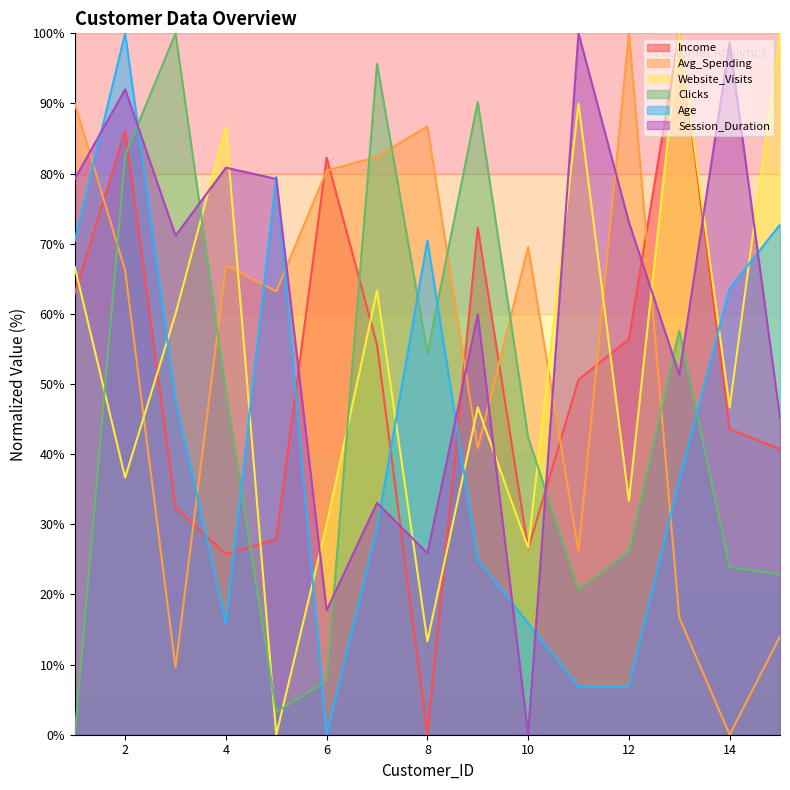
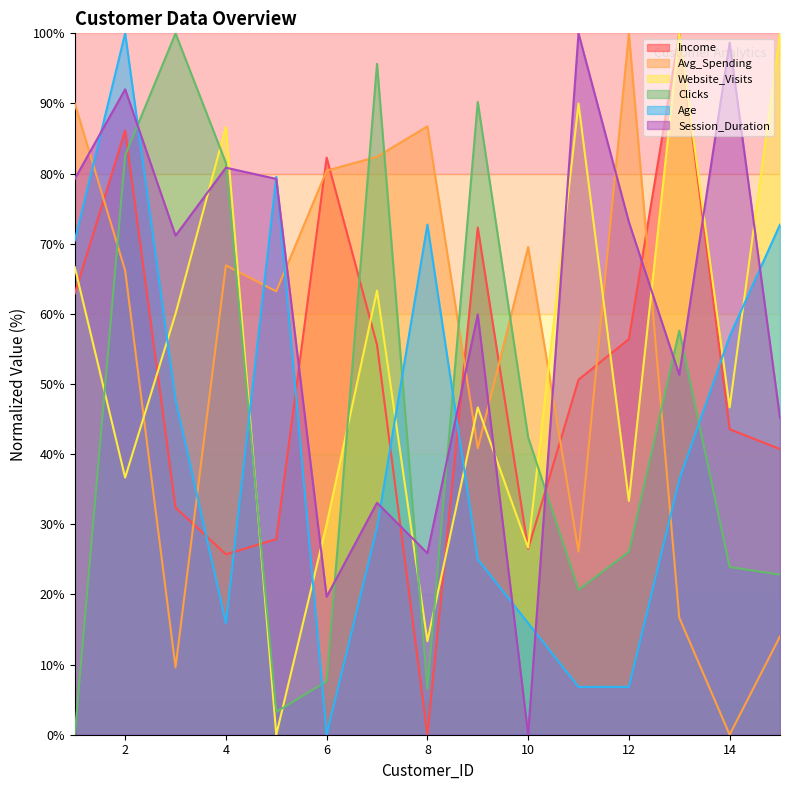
Clicks, 4: 49% -> 82%
Session_Duration, 6: 18% -> 20%
Clicks, 8: 54% -> 7%
Age, 8: 70% -> 73%
Age, 14: 64% -> 57%
